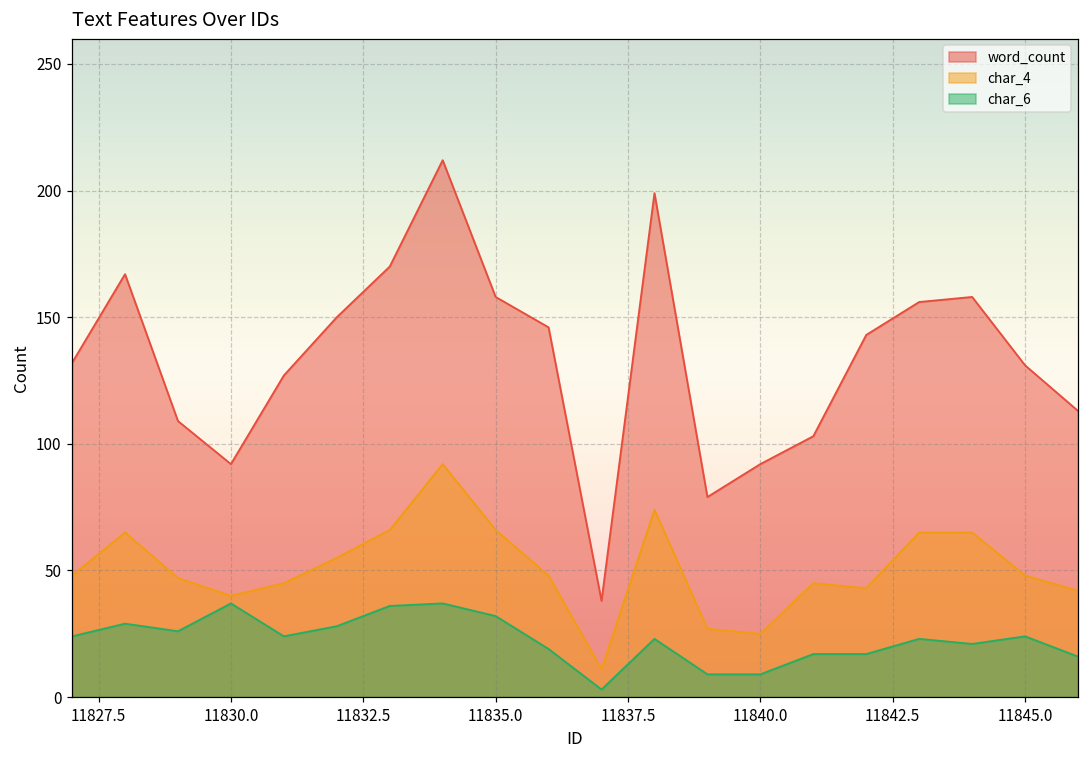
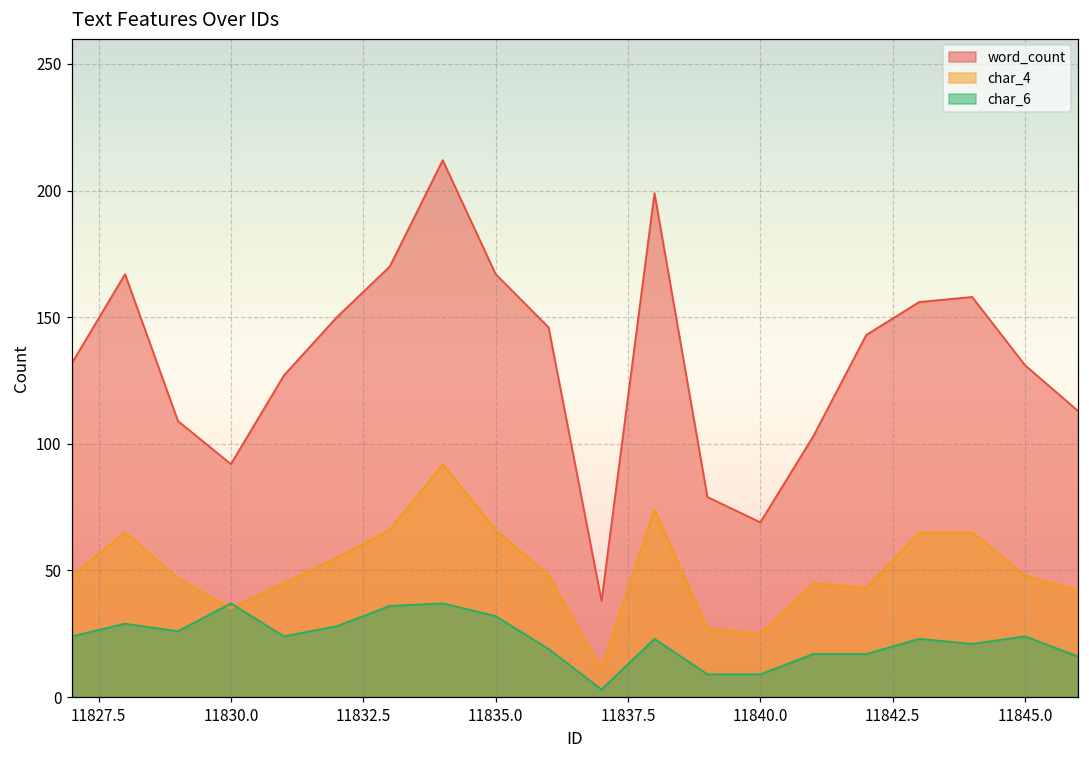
char_4, 11830.0: 40 -> 35
word_count, 11835.0: 158 -> 167
word_count, 11840.0: 92 -> 69
